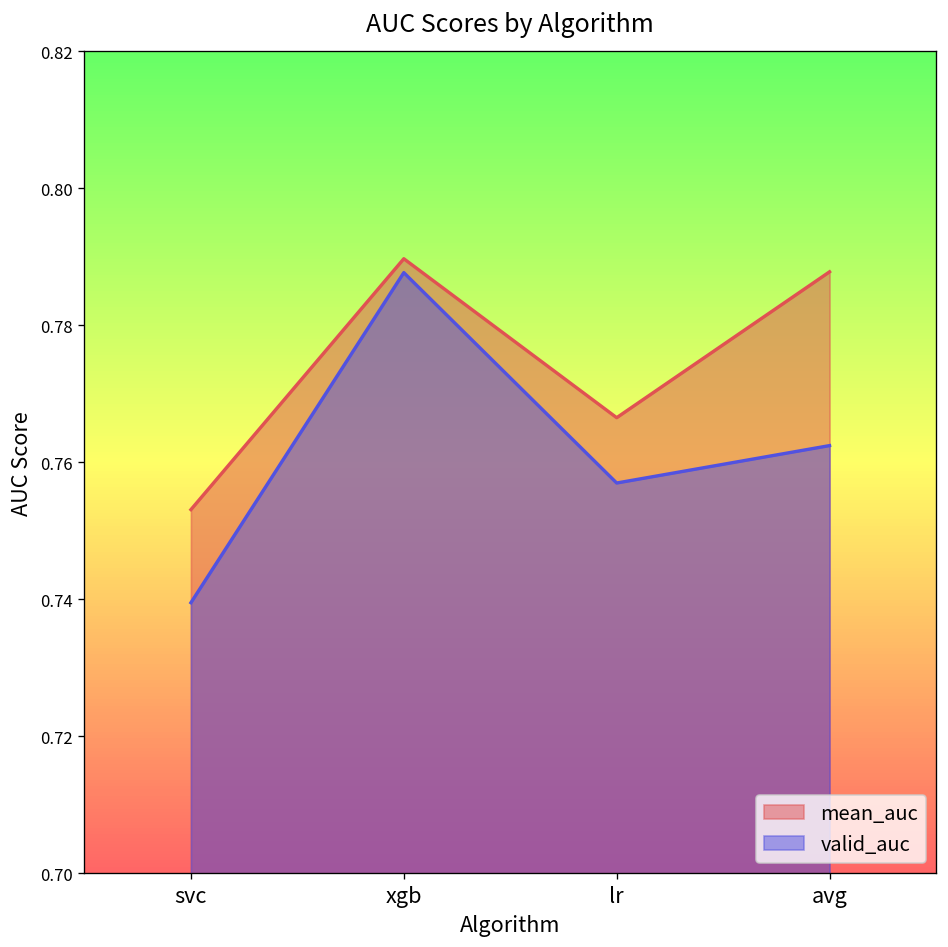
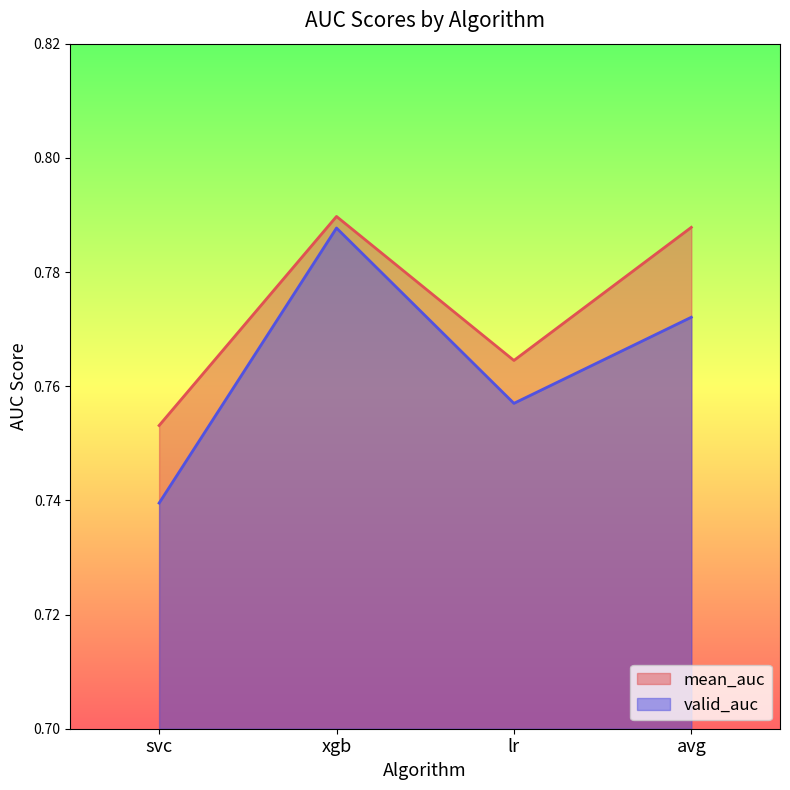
mean_auc, lr: 0.767 -> 0.765
valid_auc, avg: 0.762 -> 0.772
